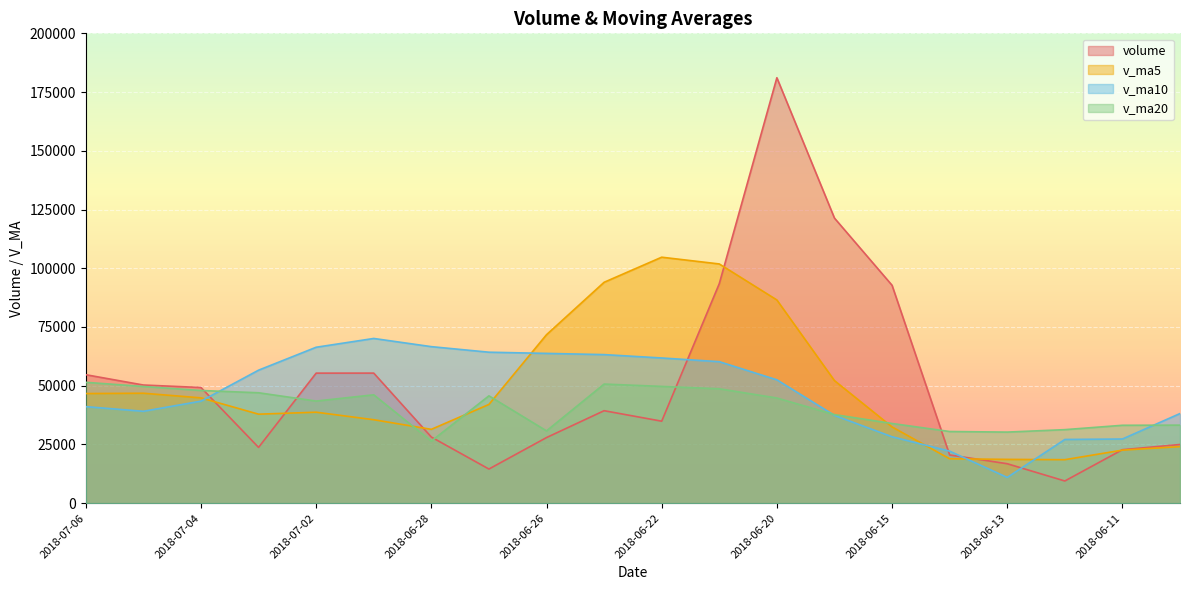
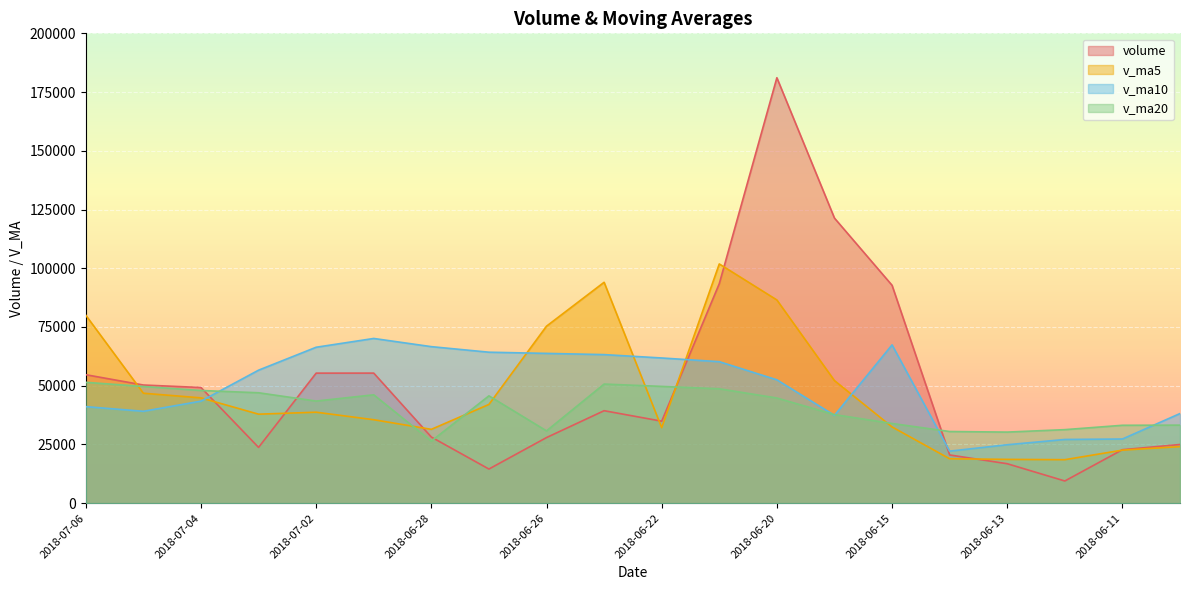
v_ma5, 2018-07-06: 47000 -> 80000
v_ma5, 2018-06-26: 72000 -> 75000
v_ma5, 2018-06-22: 105000 -> 32000
v_ma10, 2018-06-15: 28000 -> 67000
v_ma10, 2018-06-13: 11000 -> 25000
